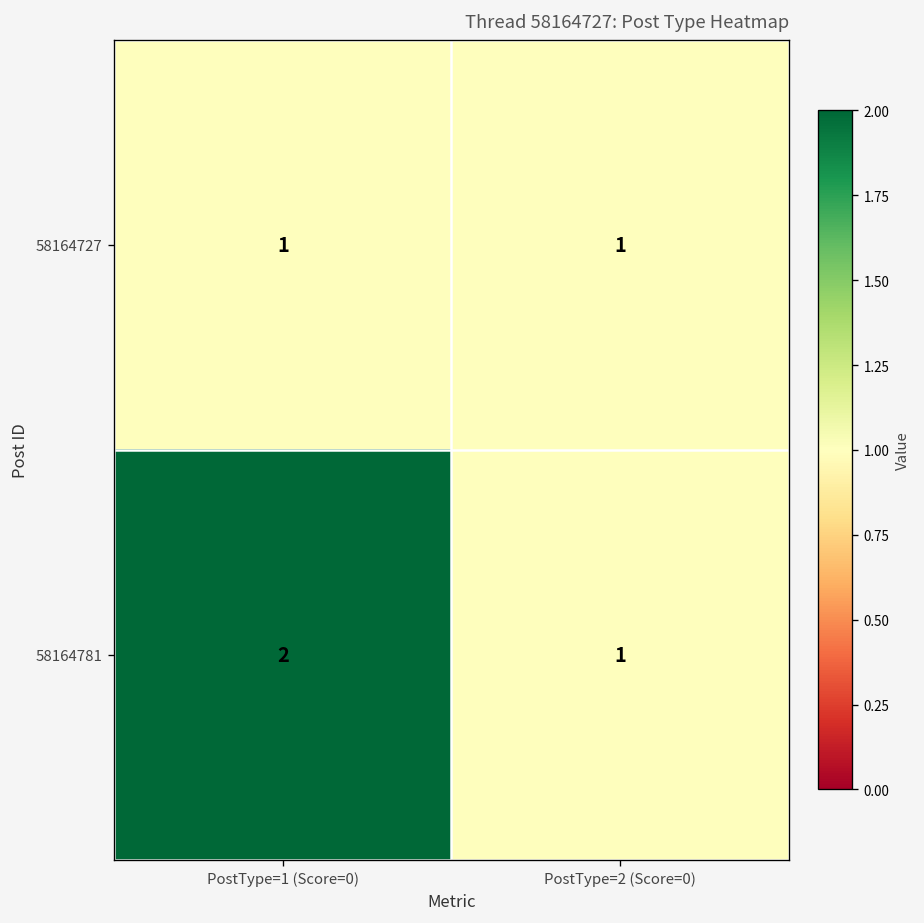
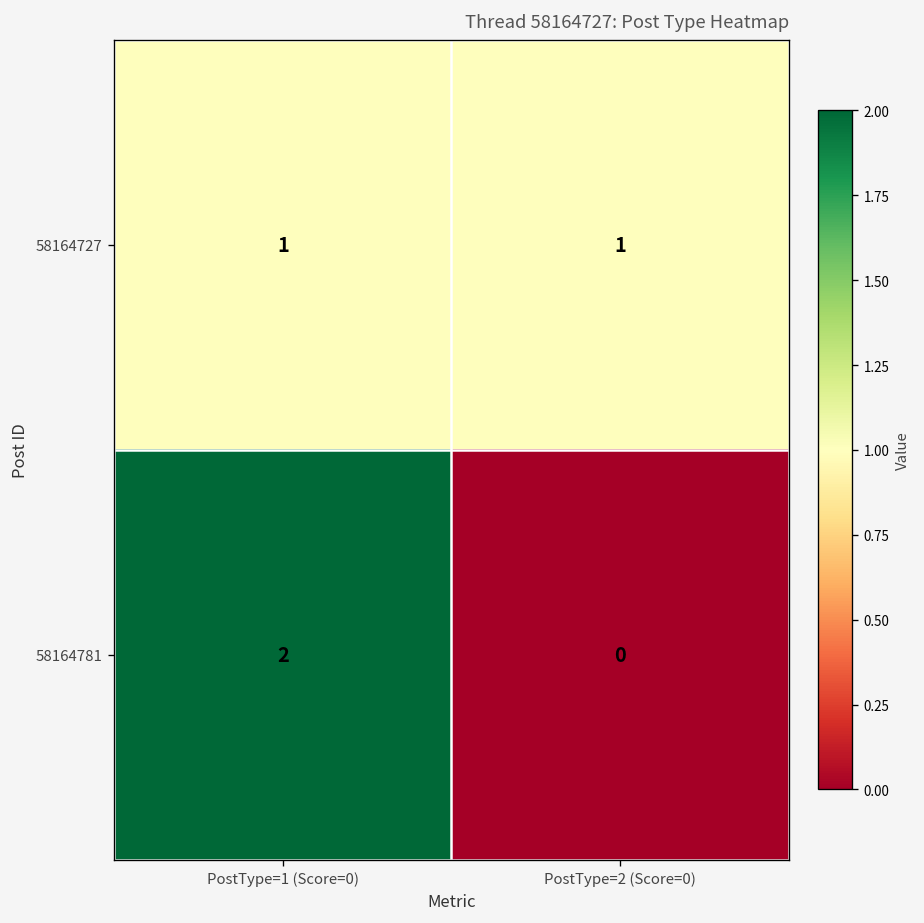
58164781, PostType=2 (Score=0): 1 -> 0
